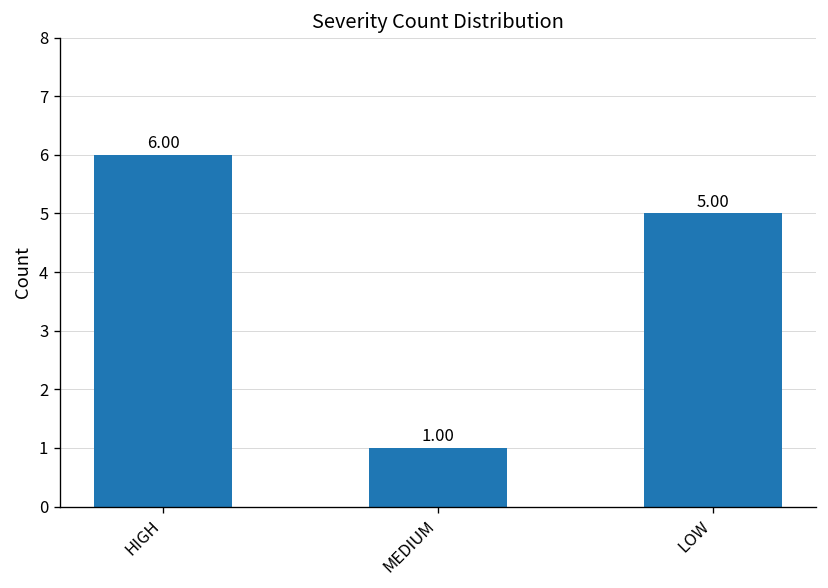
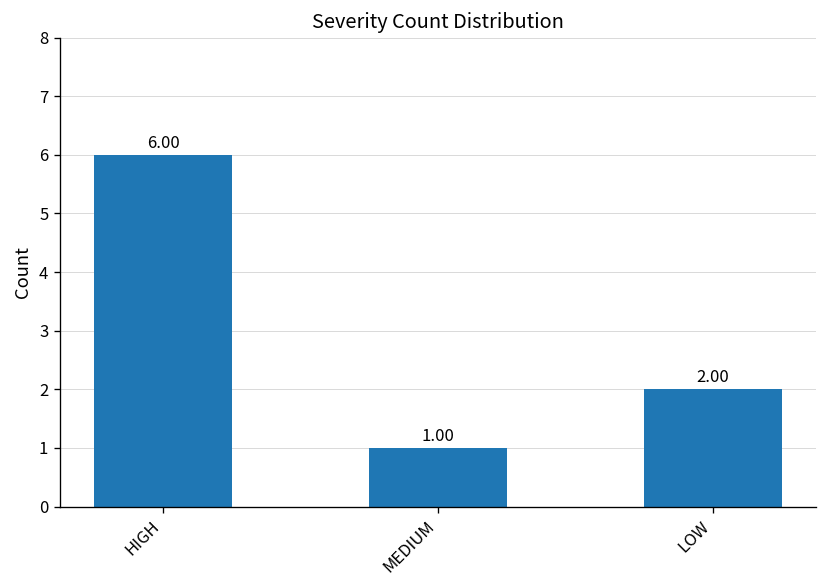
LOW: 5.00 -> 2.00
